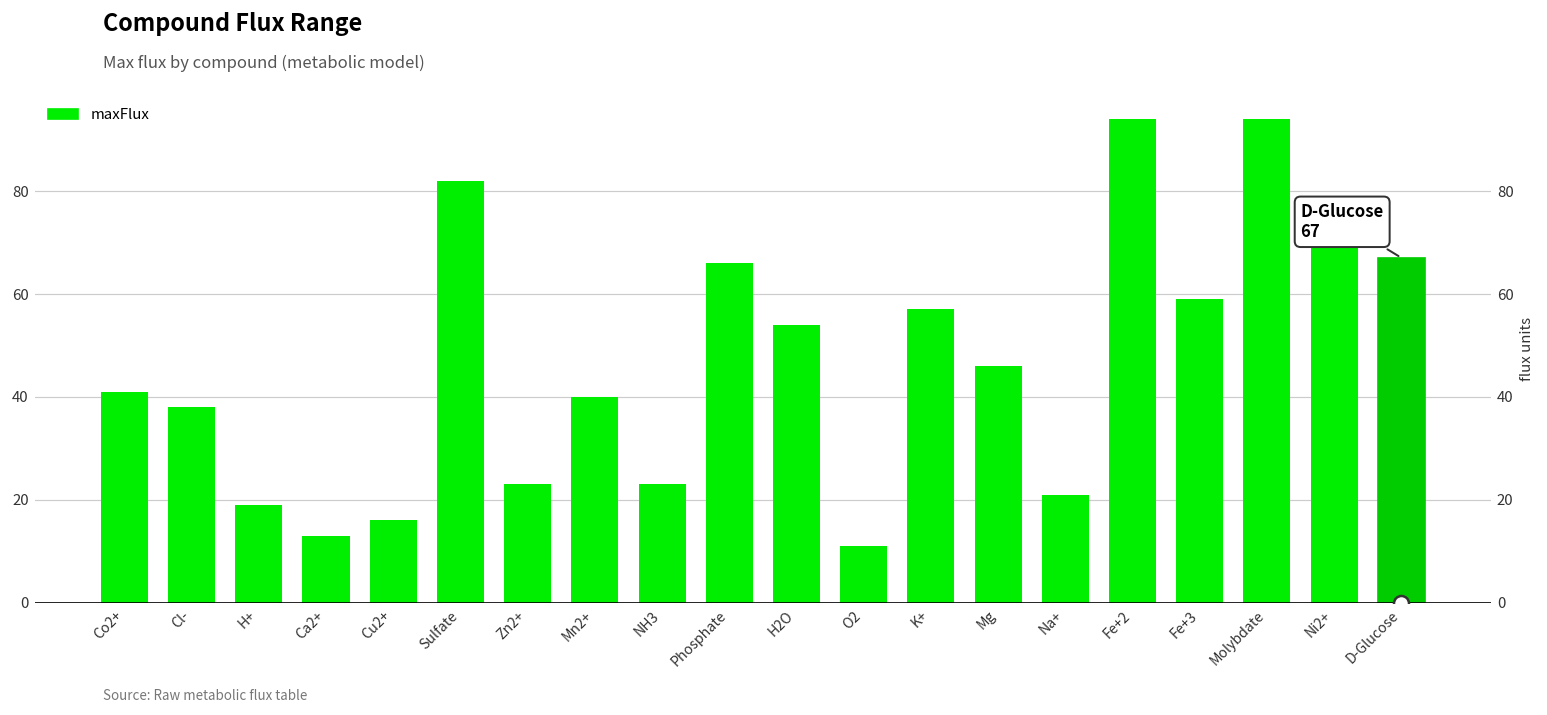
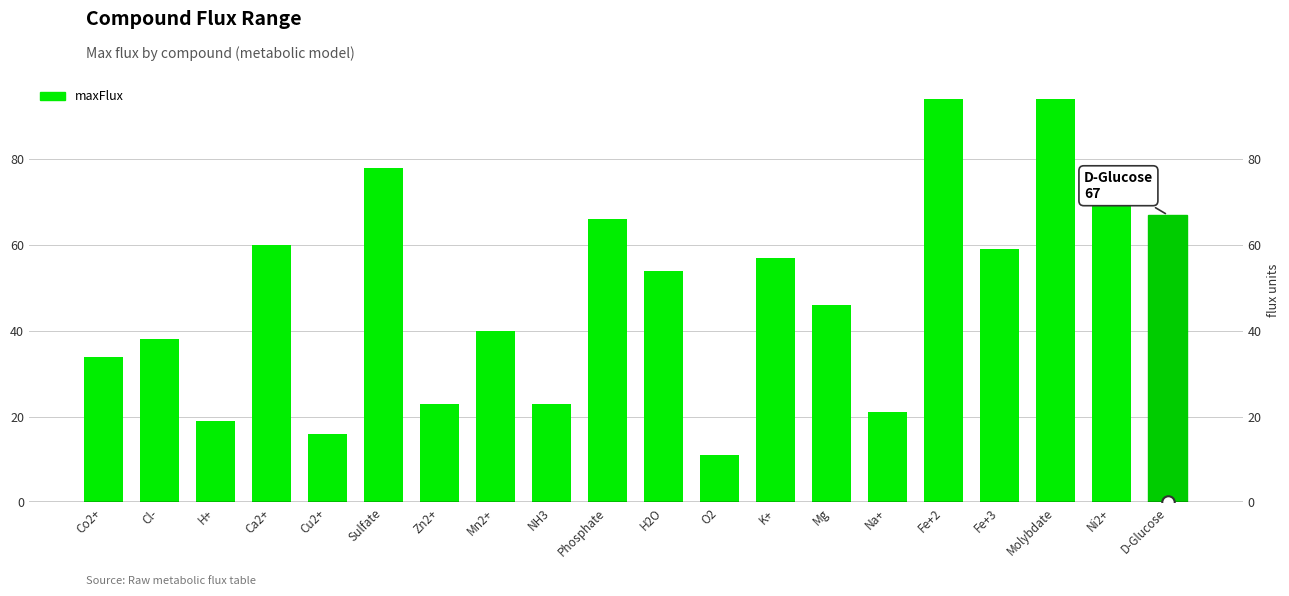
maxFlux, Co2+: 41 -> 34
maxFlux, Ca2+: 13 -> 60
maxFlux, Sulfate: 82 -> 78
